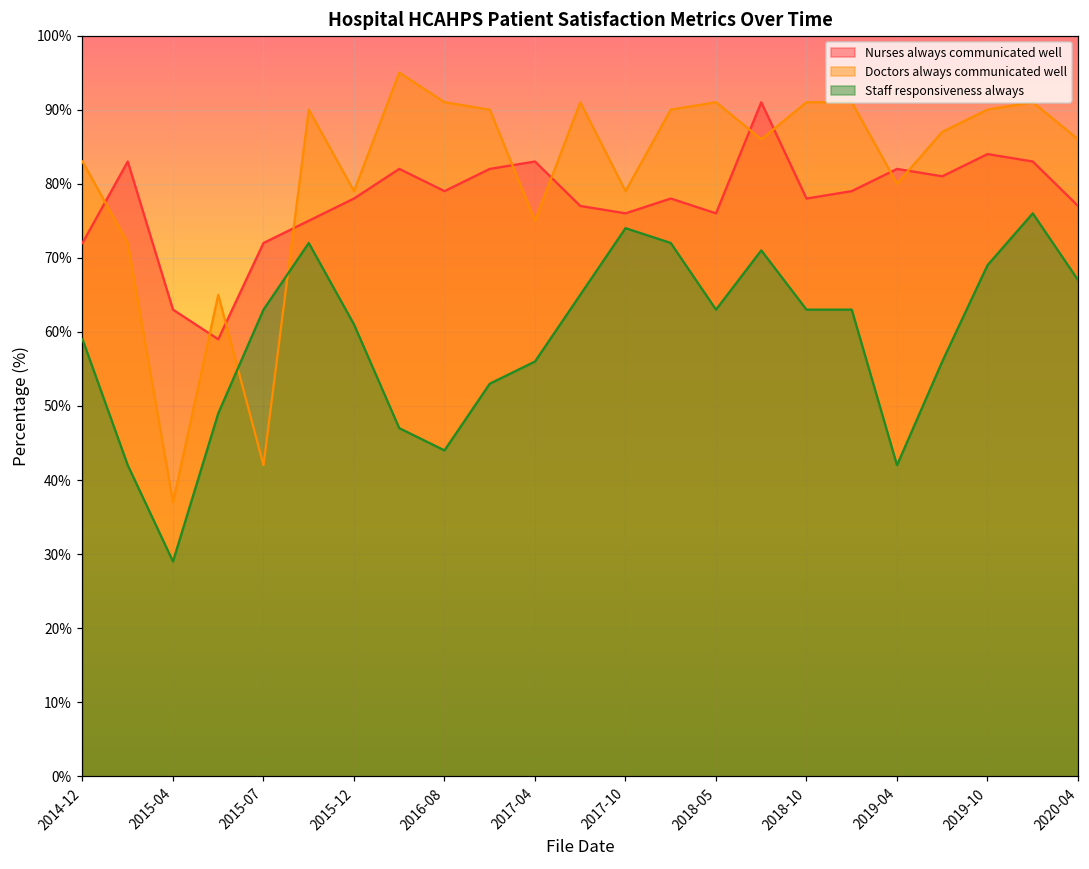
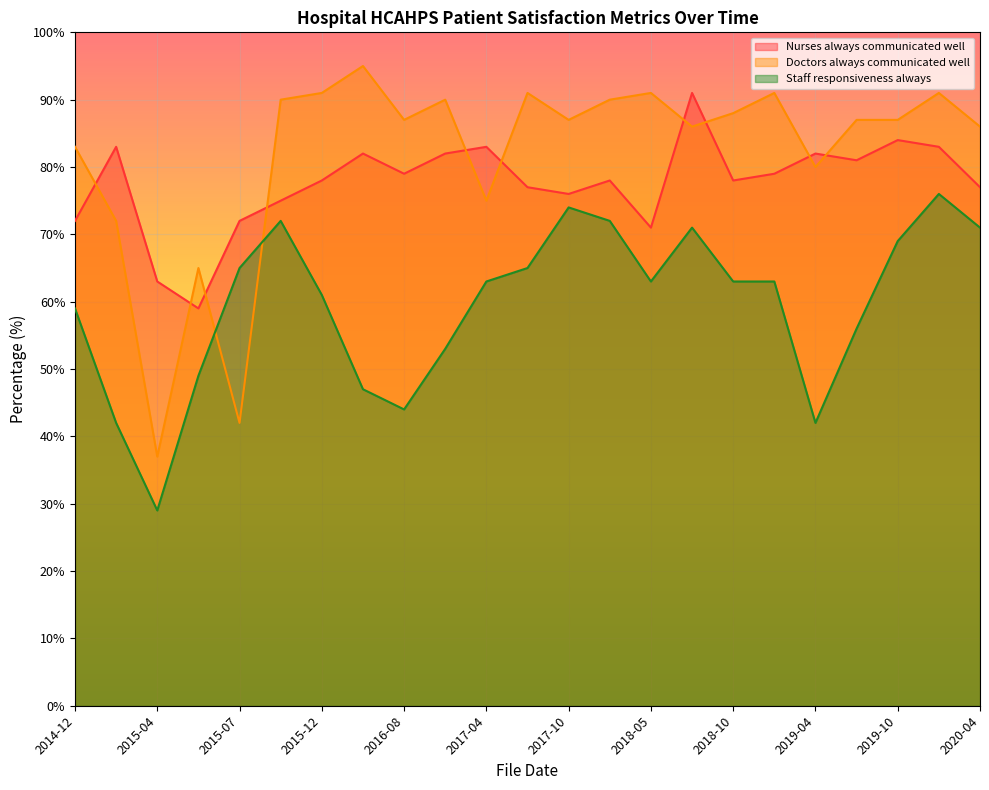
Staff responsiveness always, 2015-07: 63% -> 65%
Doctors always communicated well, 2015-12: 79% -> 91%
Doctors always communicated well, 2016-08: 91% -> 87%
Staff responsiveness always, 2017-04: 56% -> 63%
Doctors always communicated well, 2017-10: 79% -> 87%
Nurses always communicated well, 2018-05: 76% -> 71%
Doctors always communicated well, 2018-10: 91% -> 88%
Doctors always communicated well, 2019-10: 90% -> 87%
Staff responsiveness always, 2020-04: 67% -> 71%
